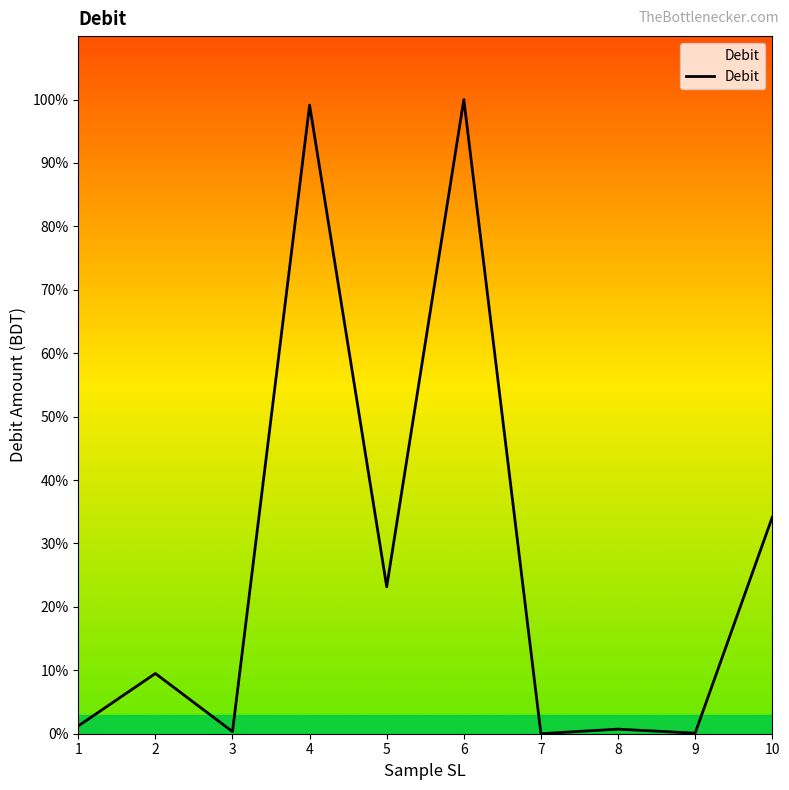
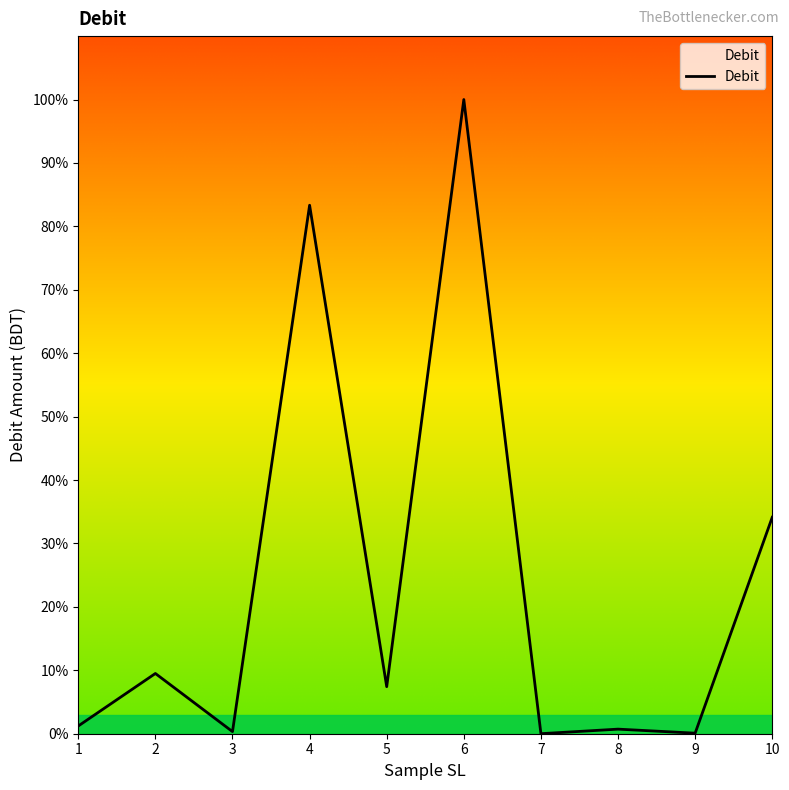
4: 99% -> 83%
5: 23% -> 7%
